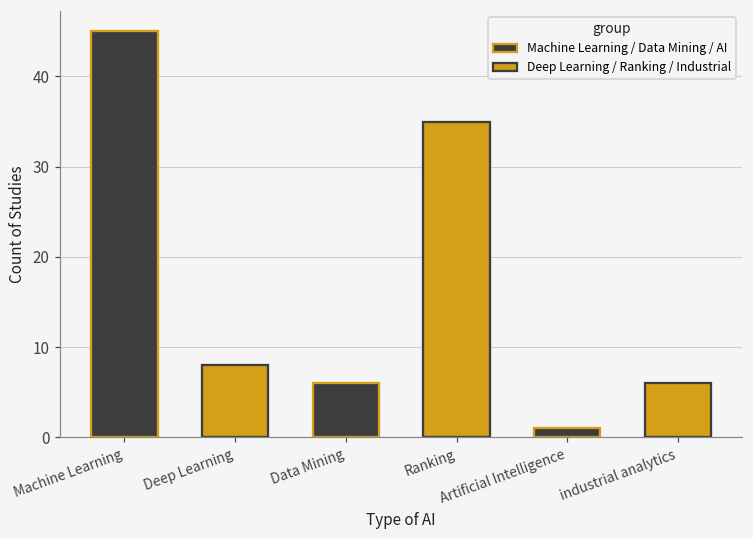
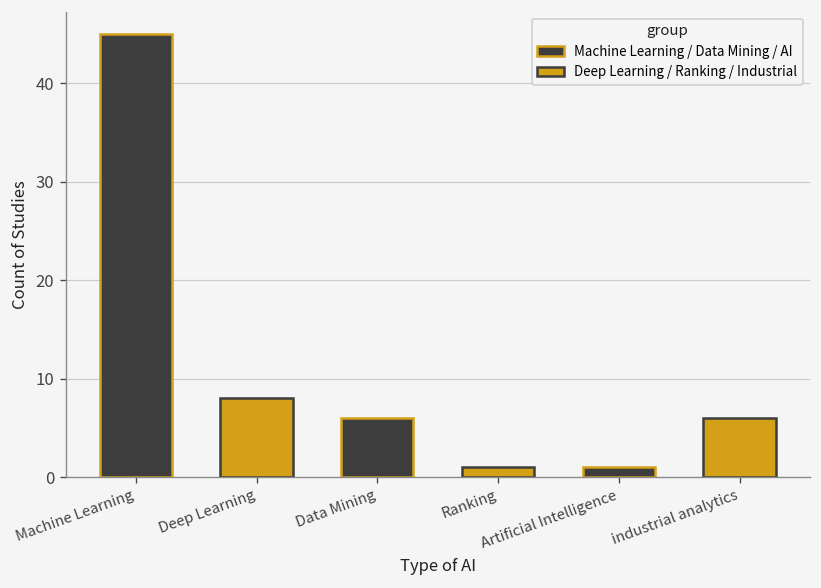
Ranking: 35 -> 1
